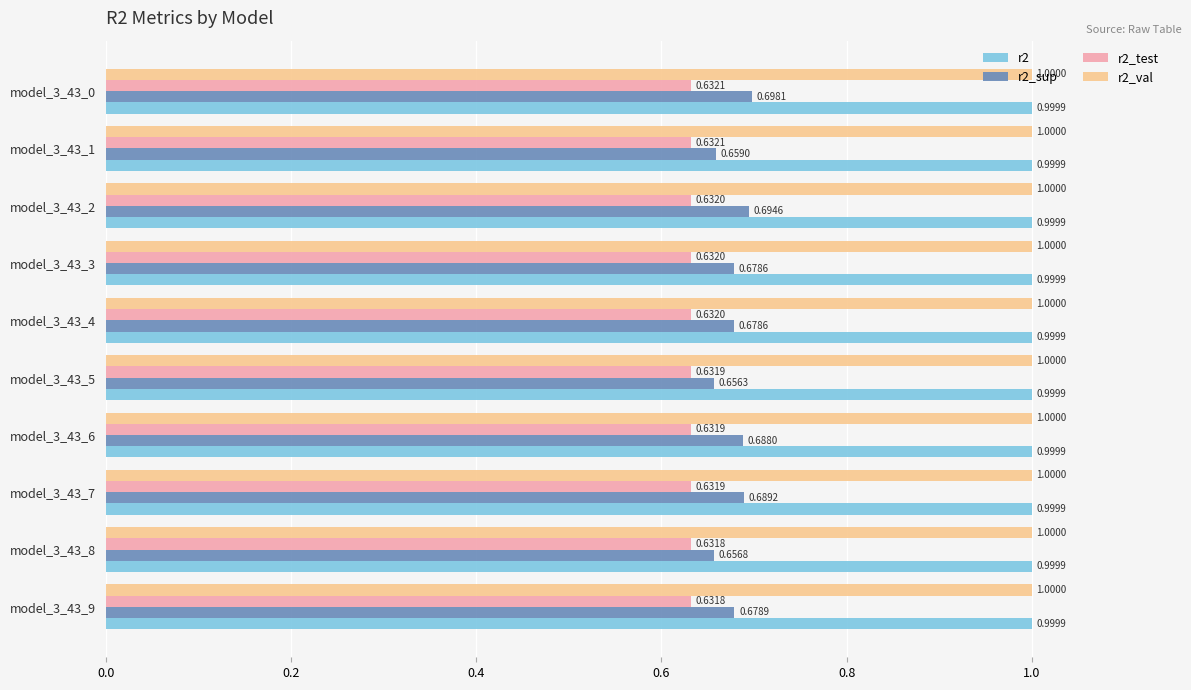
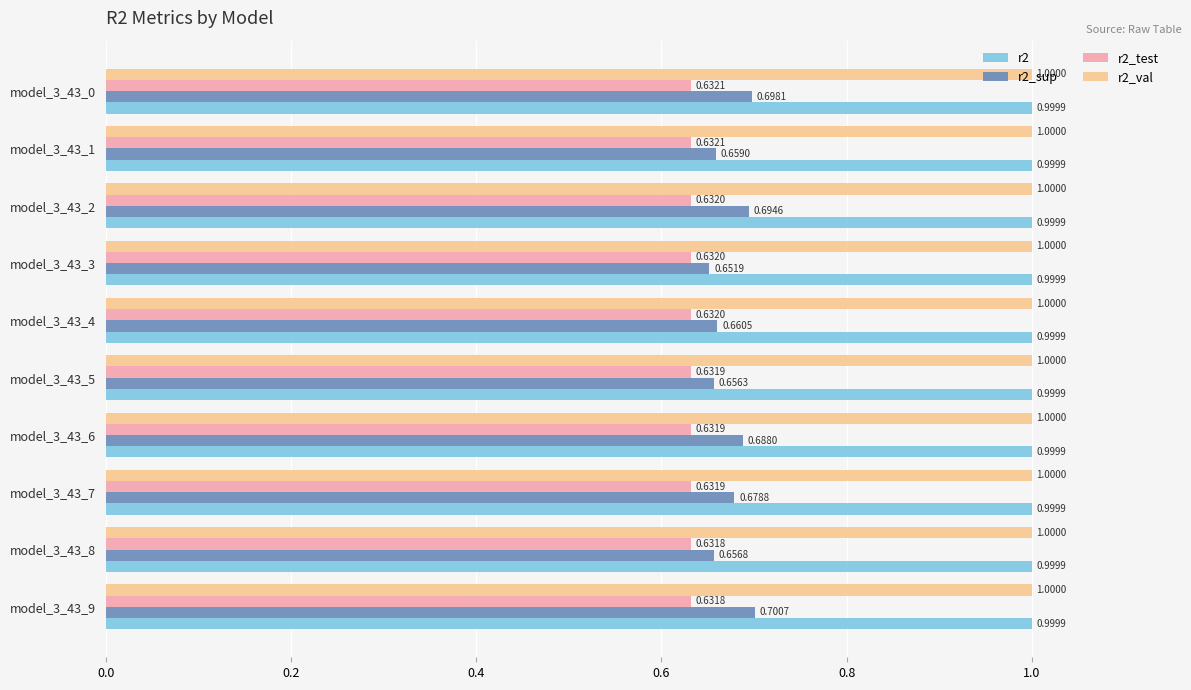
r2_sup, model_3_43_3: 0.6786 -> 0.6519
r2_sup, model_3_43_4: 0.6786 -> 0.6605
r2_sup, model_3_43_7: 0.6892 -> 0.6788
r2_sup, model_3_43_9: 0.6789 -> 0.7007
